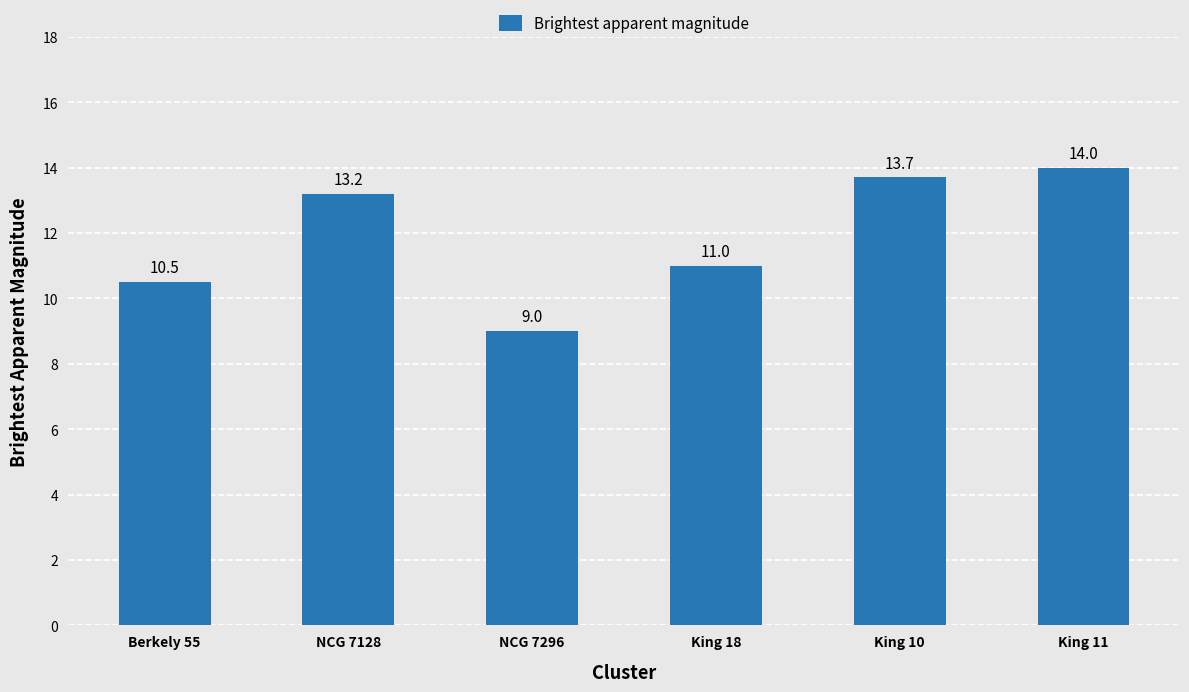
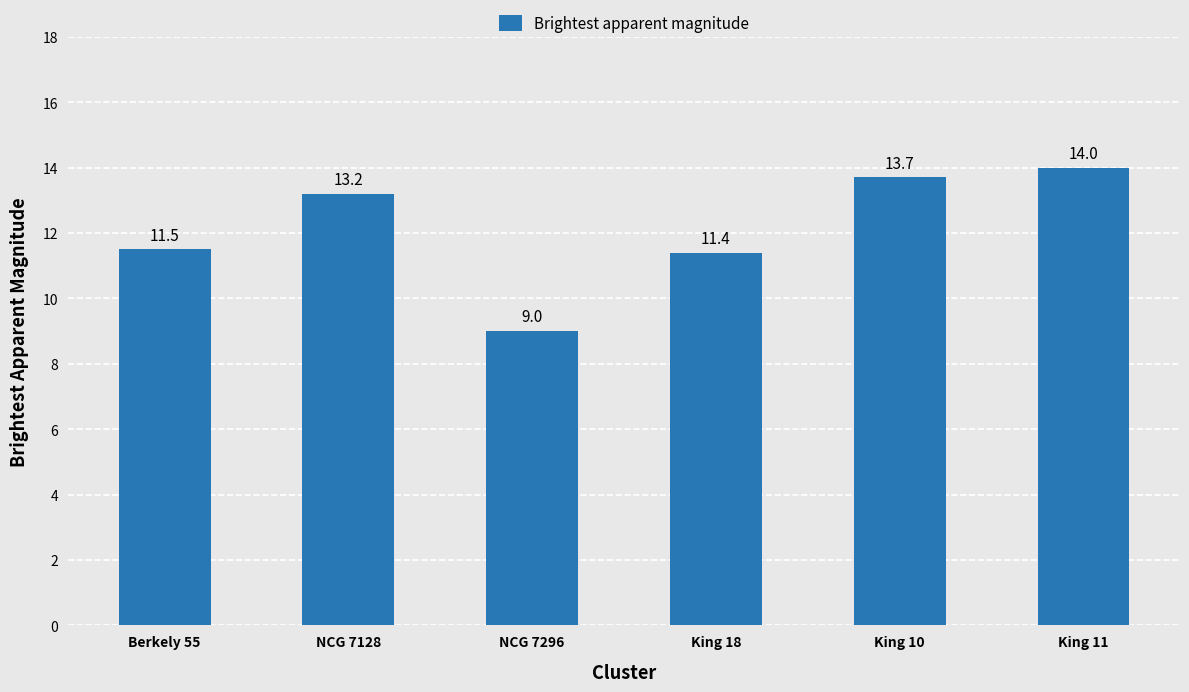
Berkely 55: 10.5 -> 11.5
King 18: 11.0 -> 11.4
